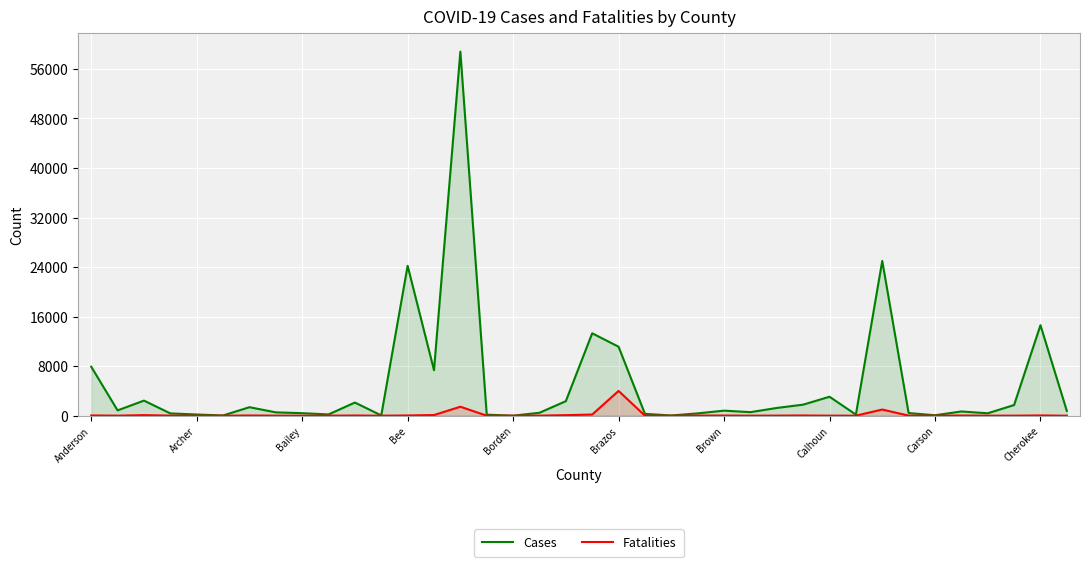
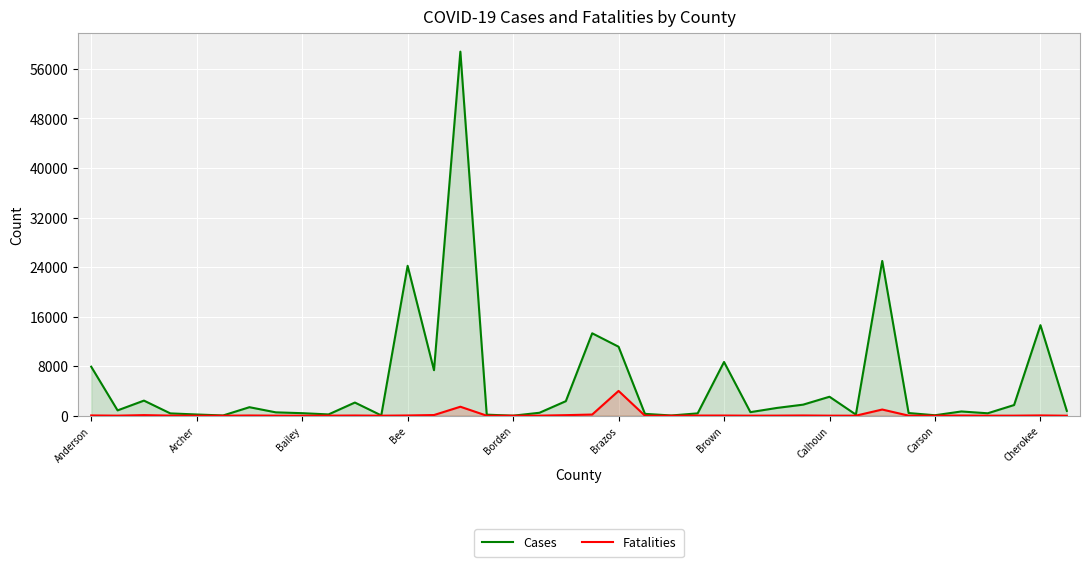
Cases, Brown: 1000 -> 9000
